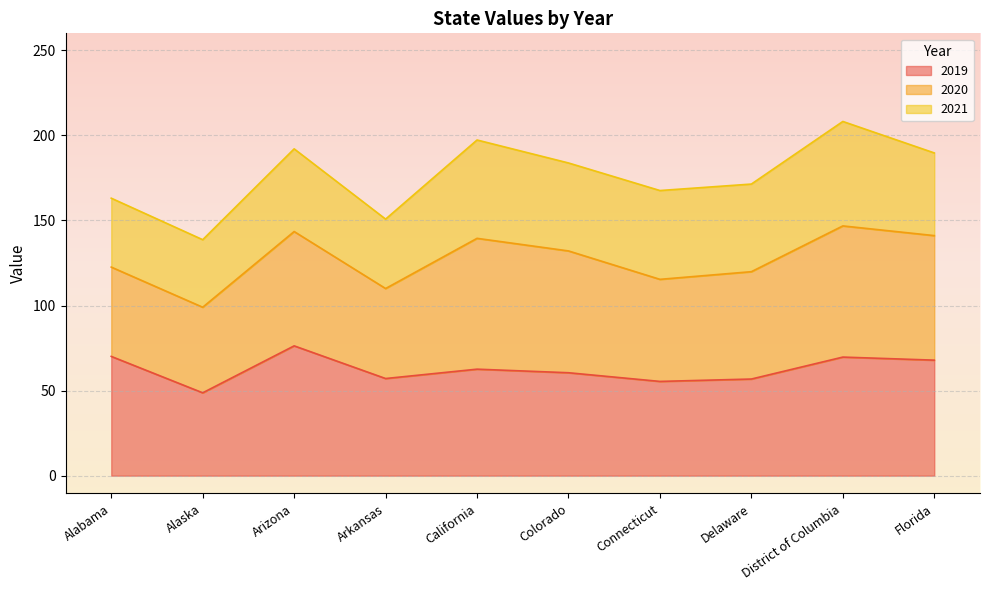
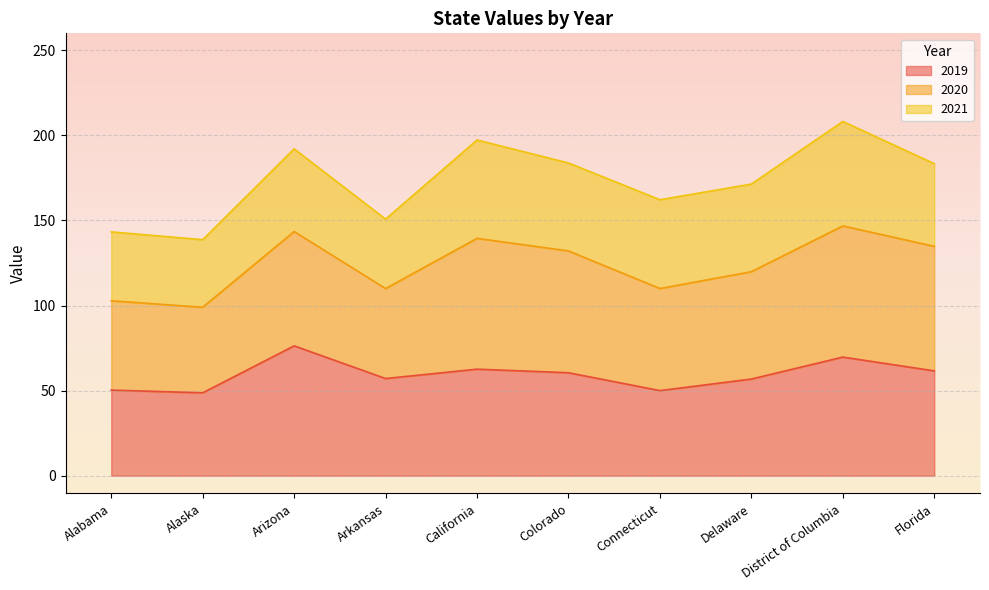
2019, Alabama: 70 -> 50
2019, Connecticut: 55 -> 50
2019, Florida: 68 -> 62
